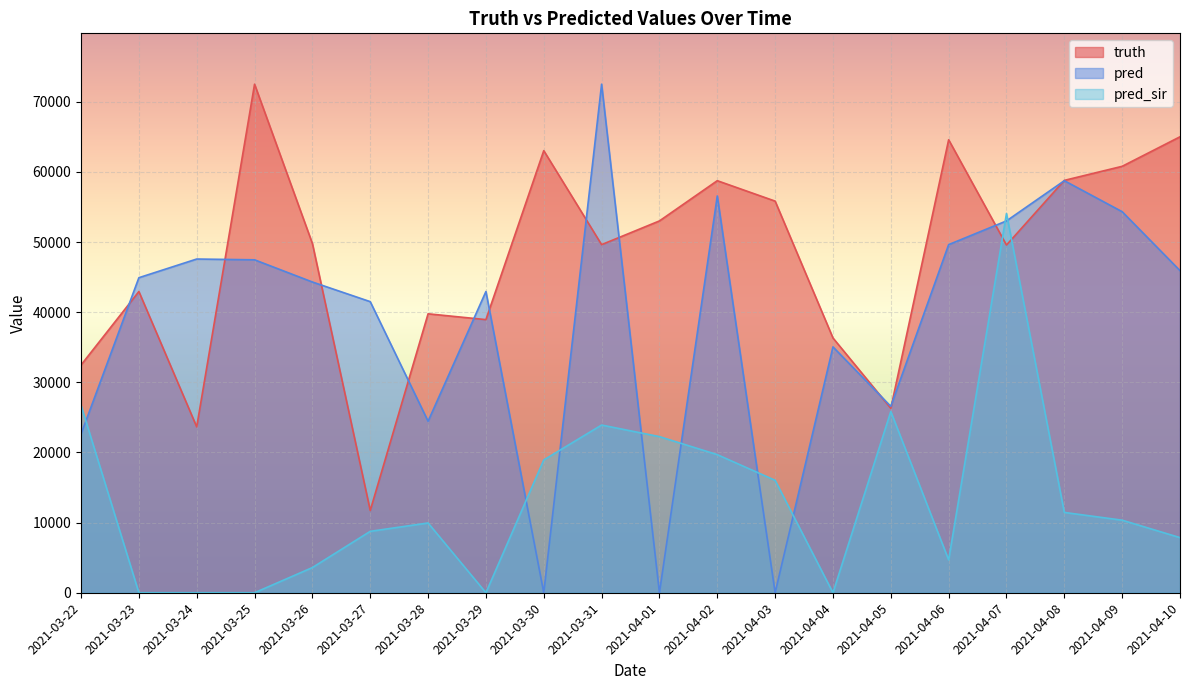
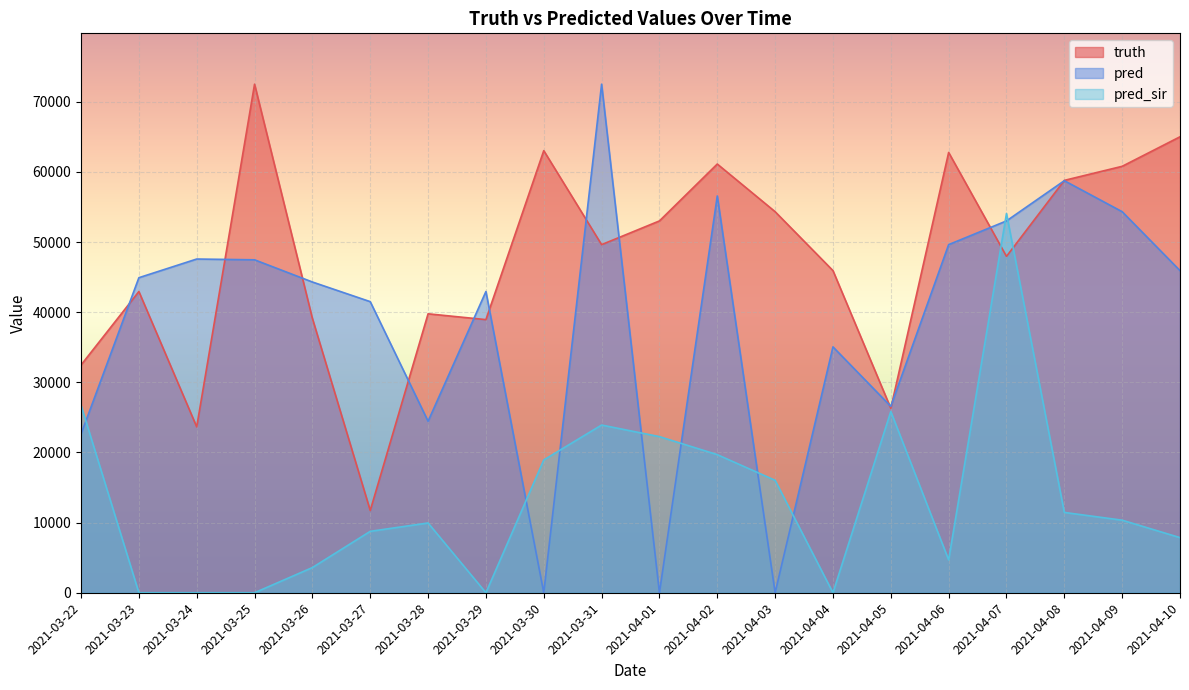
truth, 2021-03-26: 50000 -> 39000
truth, 2021-04-02: 59000 -> 61000
truth, 2021-04-03: 56000 -> 54000
truth, 2021-04-04: 36000 -> 46000
truth, 2021-04-06: 65000 -> 63000
truth, 2021-04-07: 50000 -> 48000
